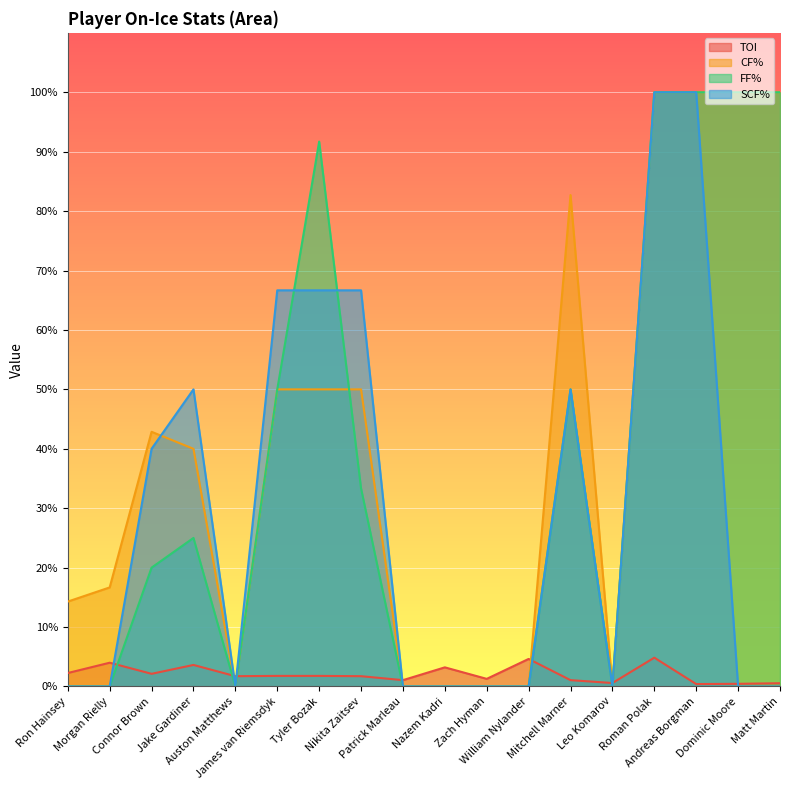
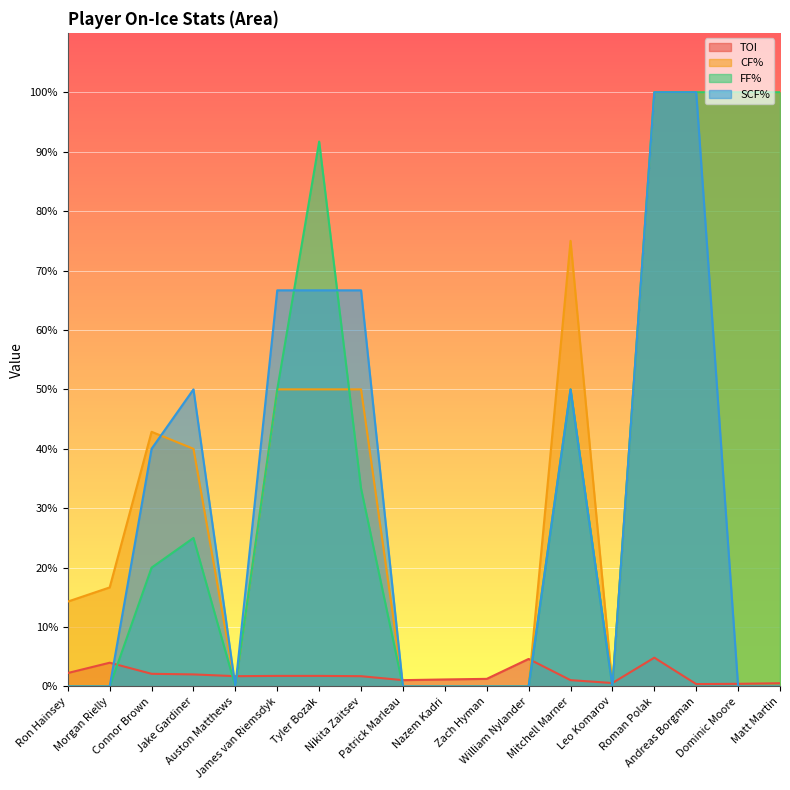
TOI, Jake Gardiner: 4% -> 2%
TOI, Nazem Kadri: 3% -> 1%
CF%, Mitchell Marner: 83% -> 75%
